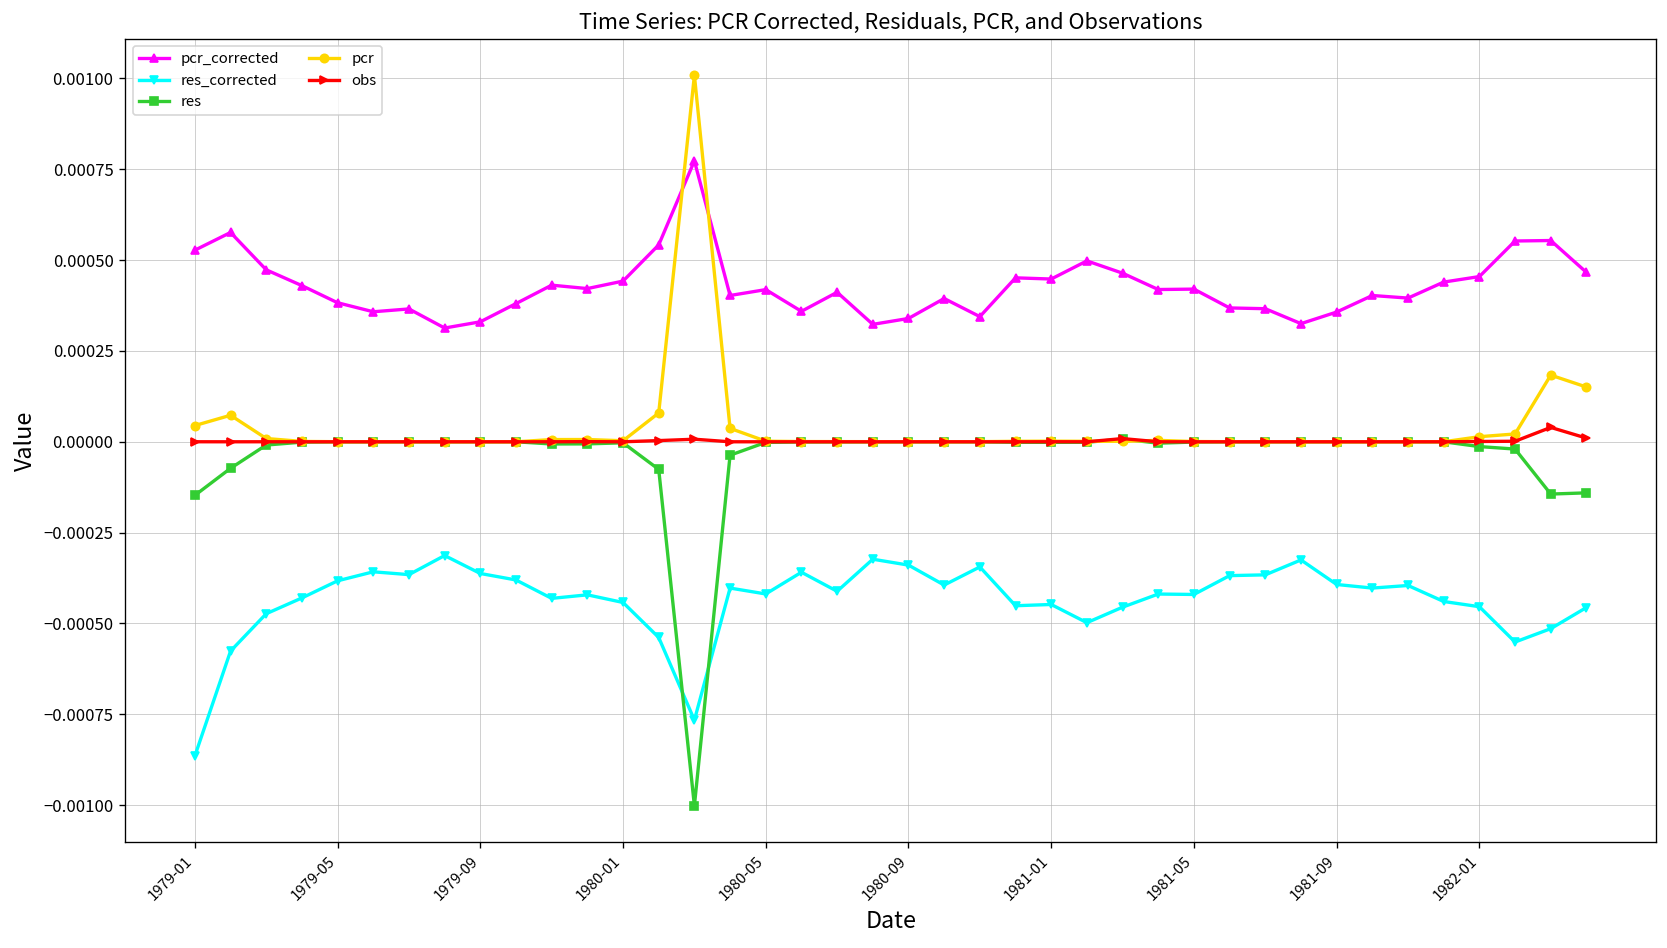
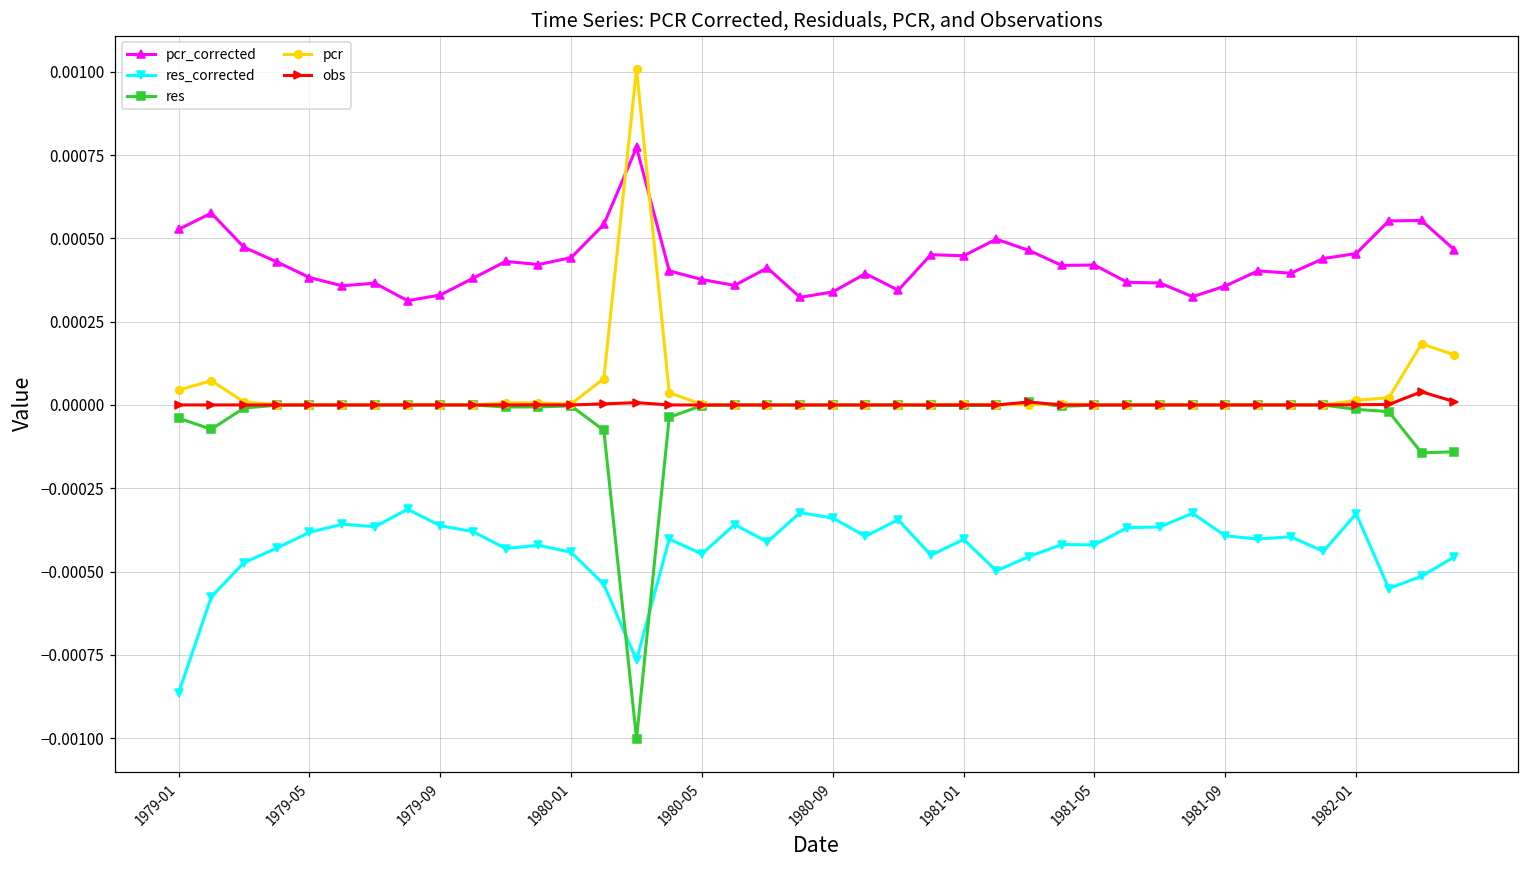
res, 1979-01: -0.00015 -> -0.00004
pcr_corrected, 1980-05: 0.00042 -> 0.00038
res_corrected, 1980-05: -0.00042 -> -0.00045
res_corrected, 1981-01: -0.00045 -> -0.00040
res_corrected, 1982-01: -0.00045 -> -0.00033
